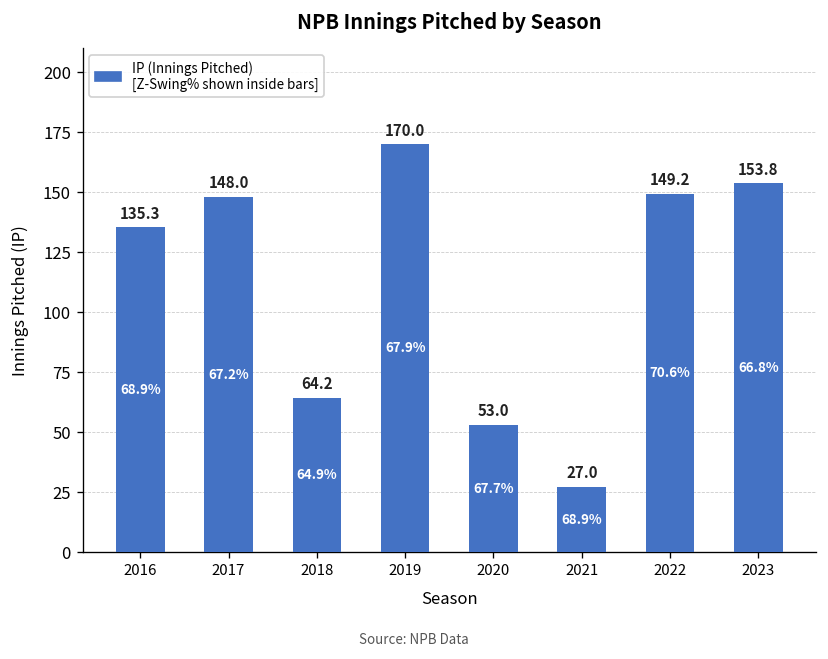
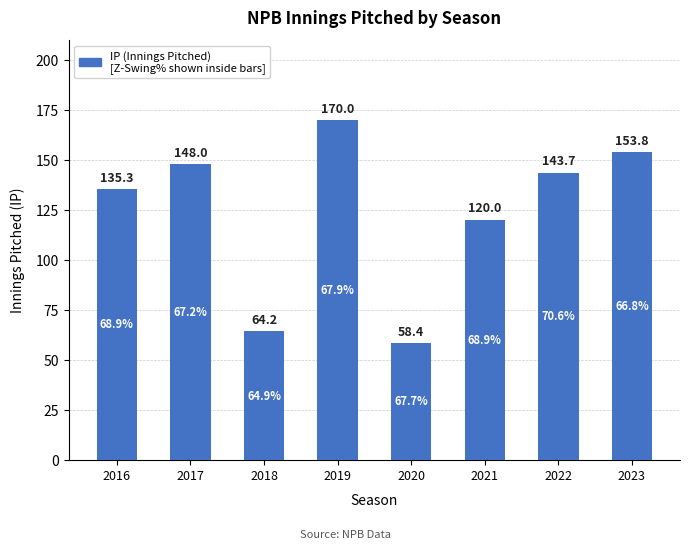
2020: 53.0 -> 58.4
2021: 27.0 -> 120.0
2022: 149.2 -> 143.7
